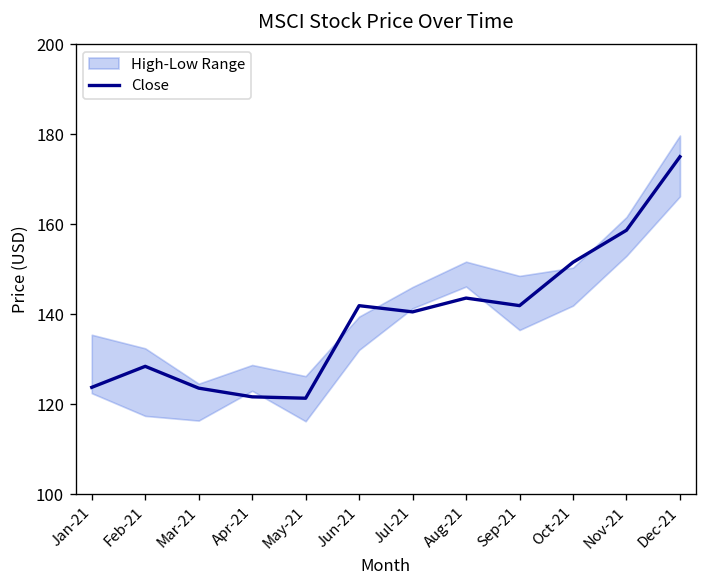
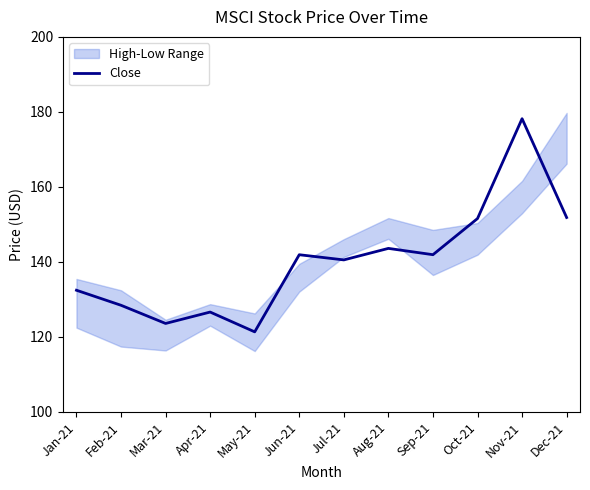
Close, Jan-21: 124 -> 132
Close, Apr-21: 122 -> 127
Close, Nov-21: 159 -> 178
Close, Dec-21: 175 -> 152
